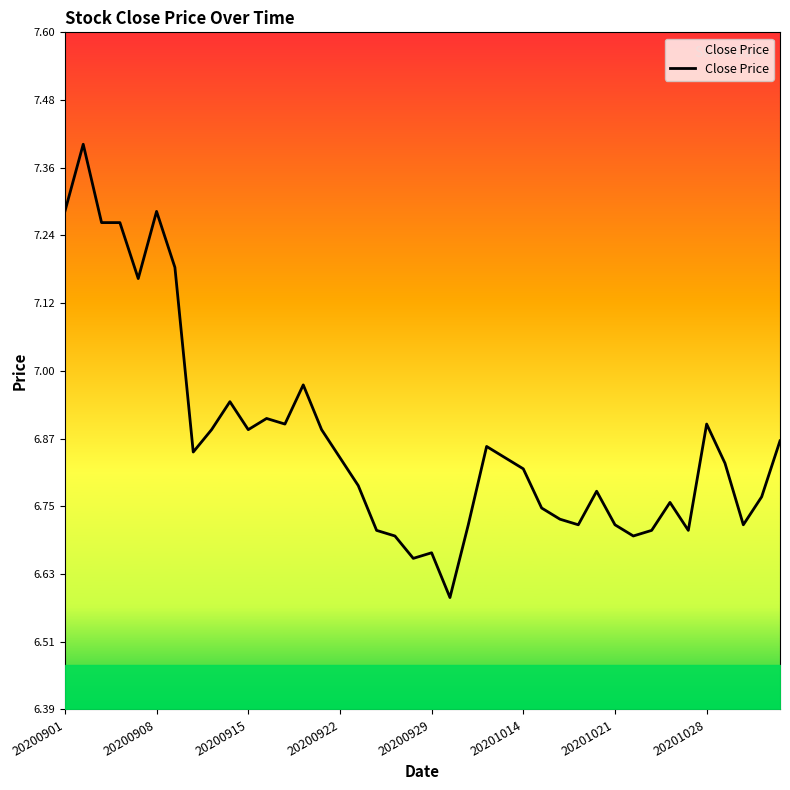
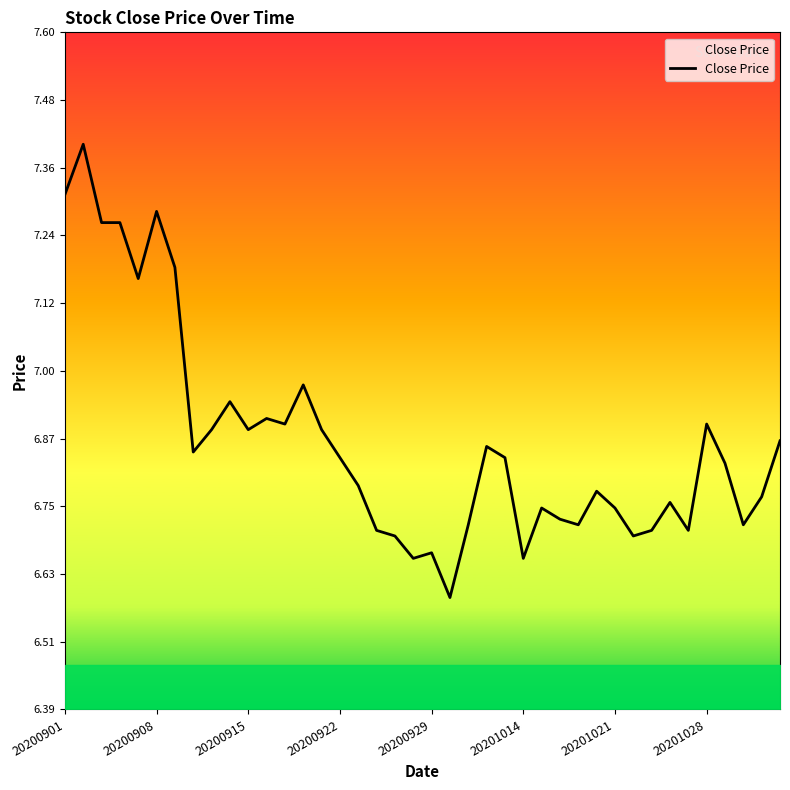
Close Price, 20200901: 7.28 -> 7.31
Close Price, 20201014: 6.82 -> 6.66
Close Price, 20201021: 6.72 -> 6.75
